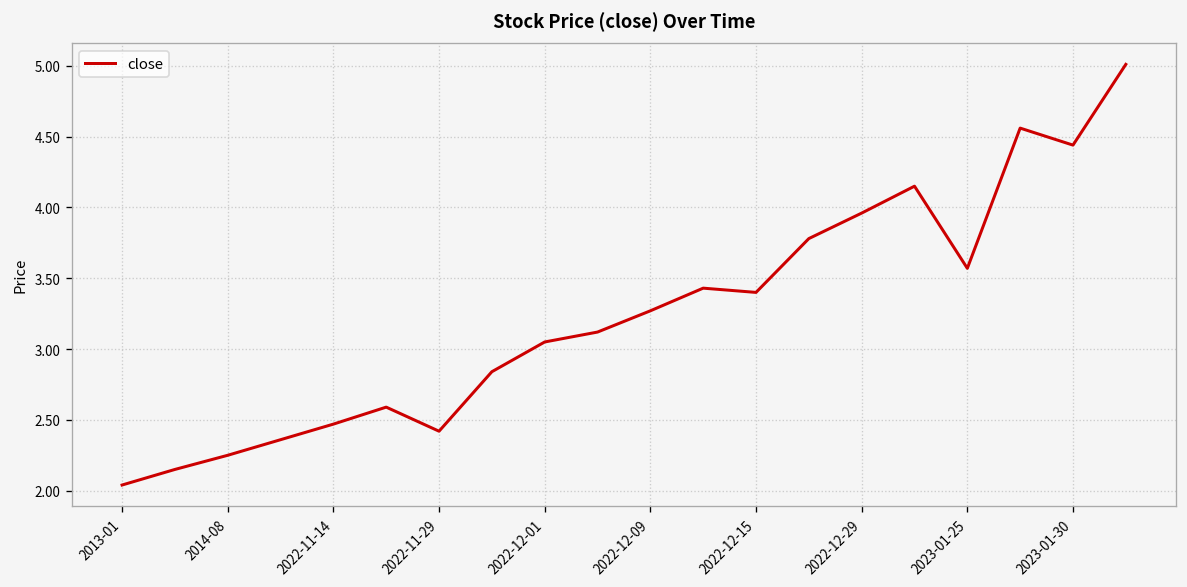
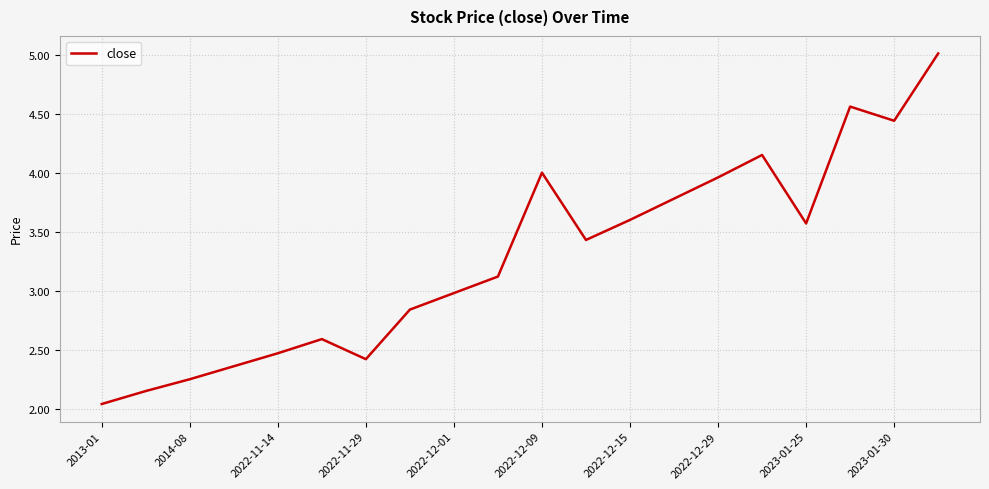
2022-12-01: 3.05 -> 2.98
2022-12-09: 3.27 -> 4.00
2022-12-15: 3.4 -> 3.6
